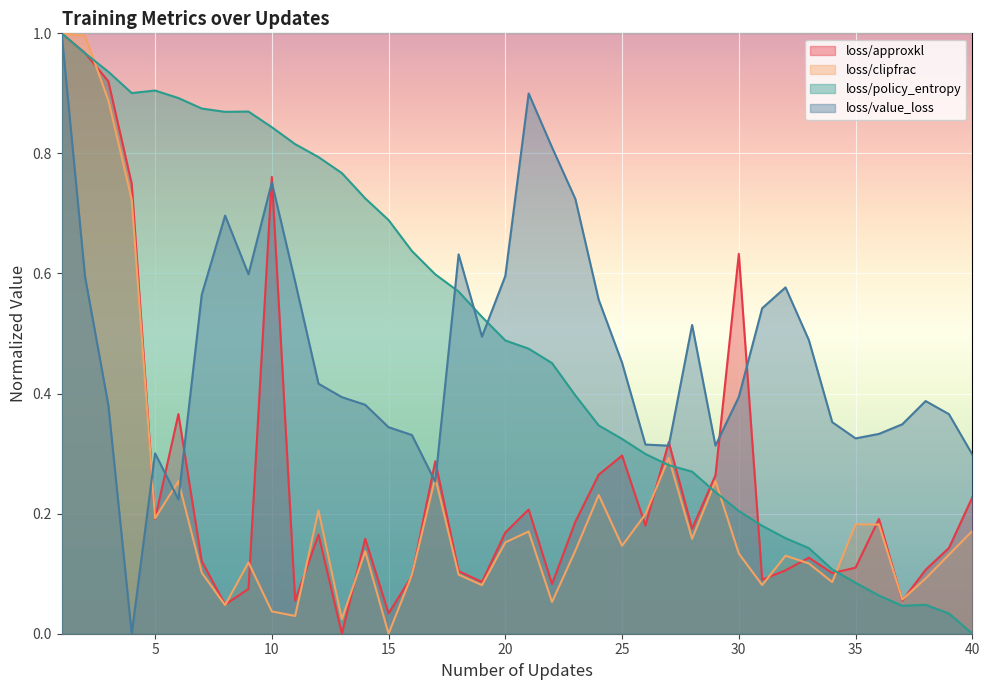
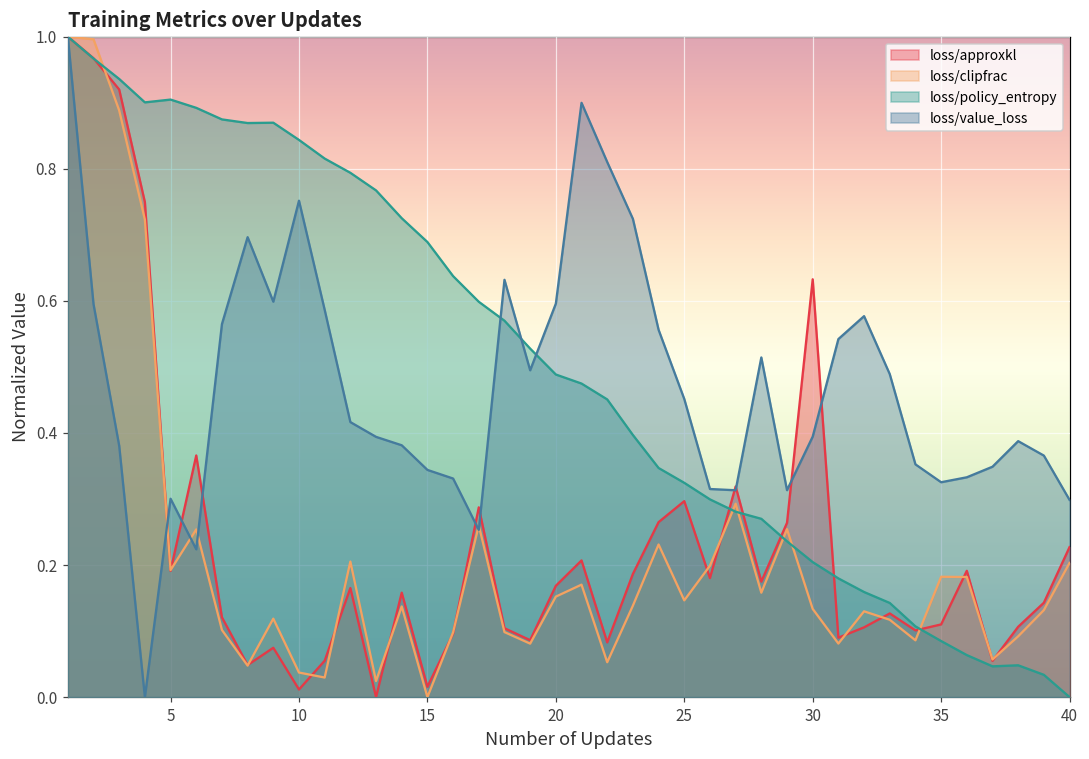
loss/approxkl, 10: 0.76 -> 0.01
loss/approxkl, 15: 0.03 -> 0.02
loss/clipfrac, 40: 0.17 -> 0.20
